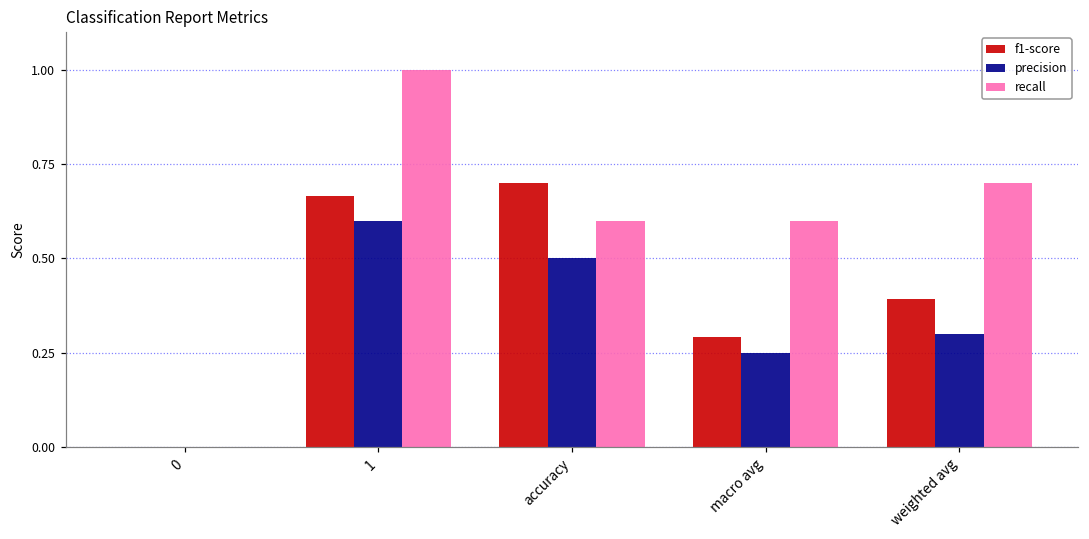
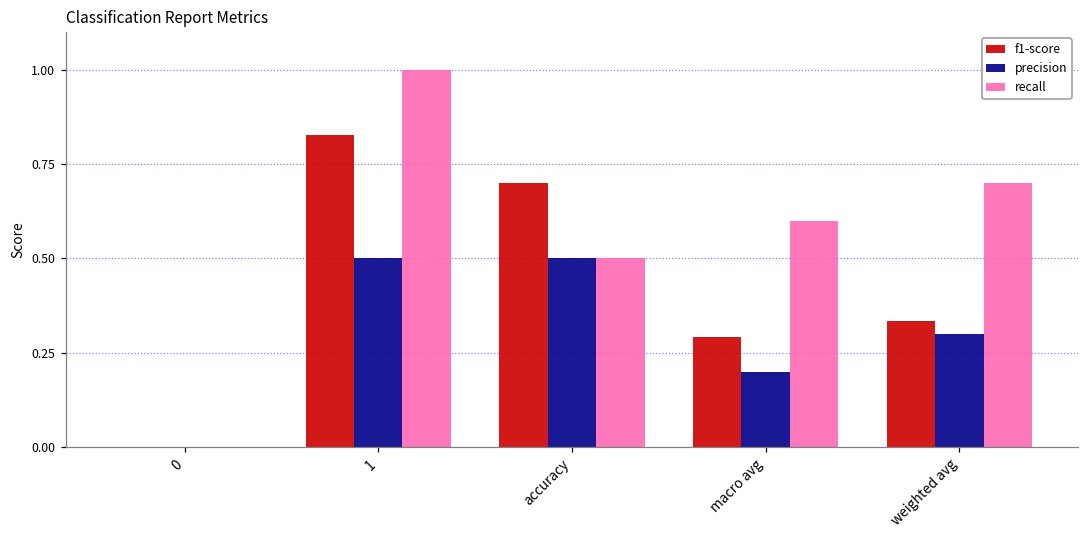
f1-score, 1: 0.67 -> 0.83
precision, 1: 0.6 -> 0.5
recall, accuracy: 0.6 -> 0.5
precision, macro avg: 0.25 -> 0.20
f1-score, weighted avg: 0.39 -> 0.33
